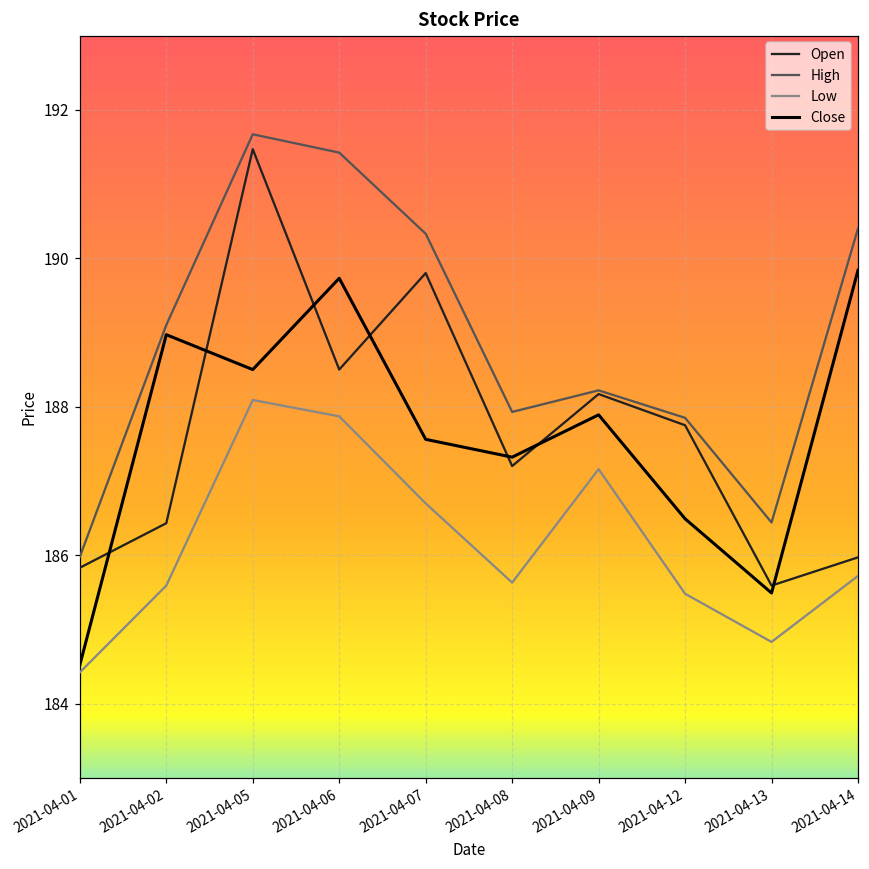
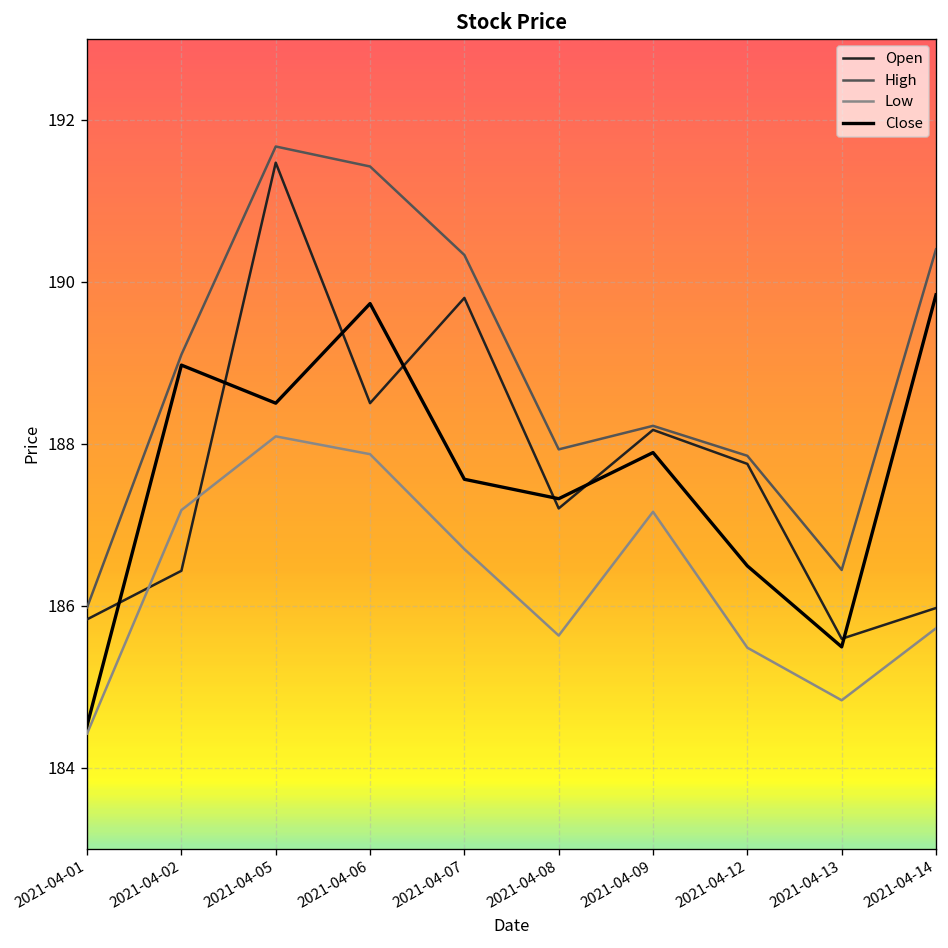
Low, 2021-04-02: 185.6 -> 187.2
